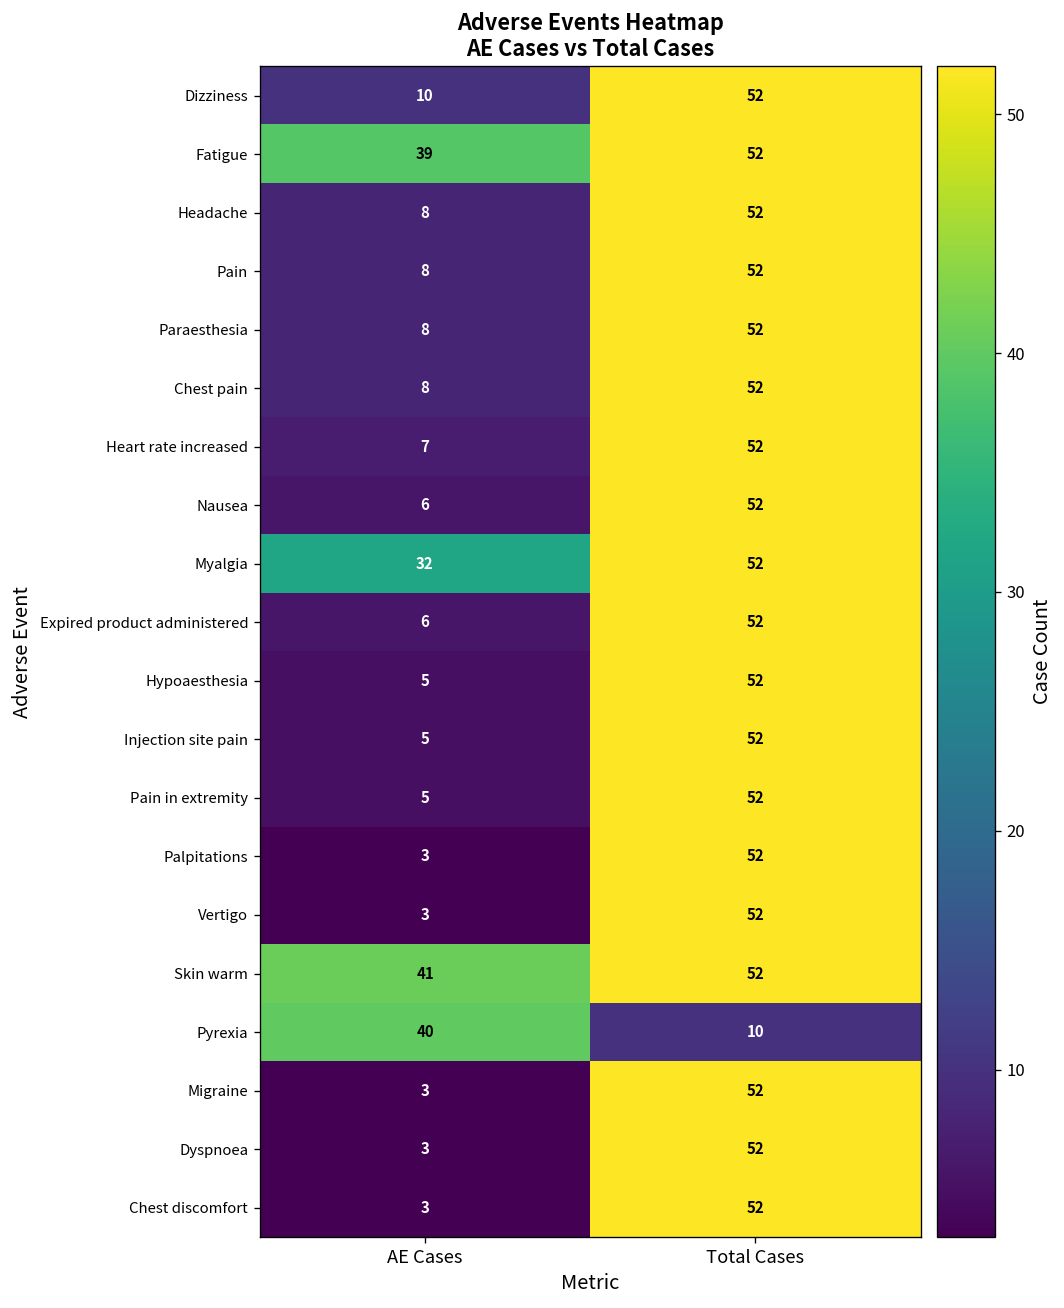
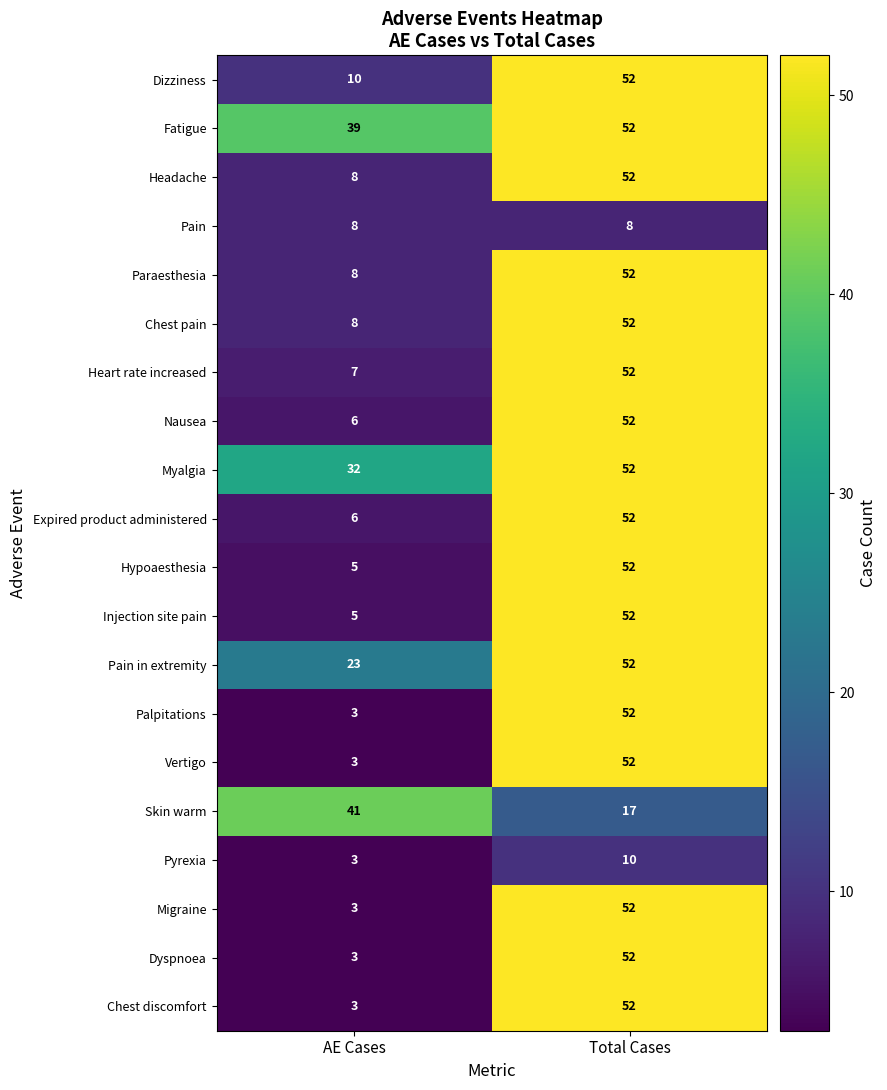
Pain, Total Cases: 52 -> 8
Pain in extremity, AE Cases: 5 -> 23
Skin warm, Total Cases: 52 -> 17
Pyrexia, AE Cases: 40 -> 3
